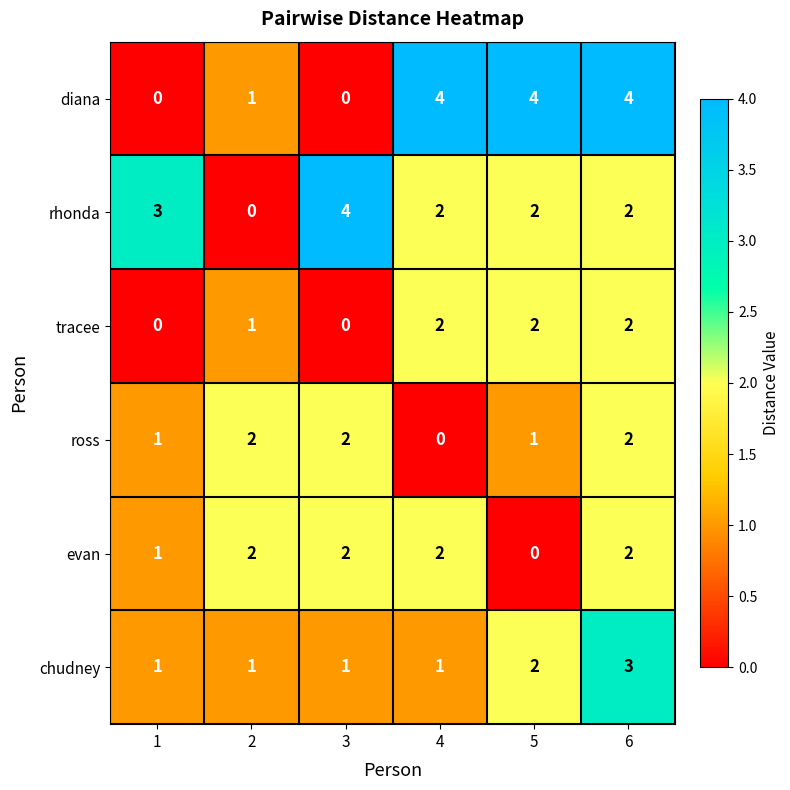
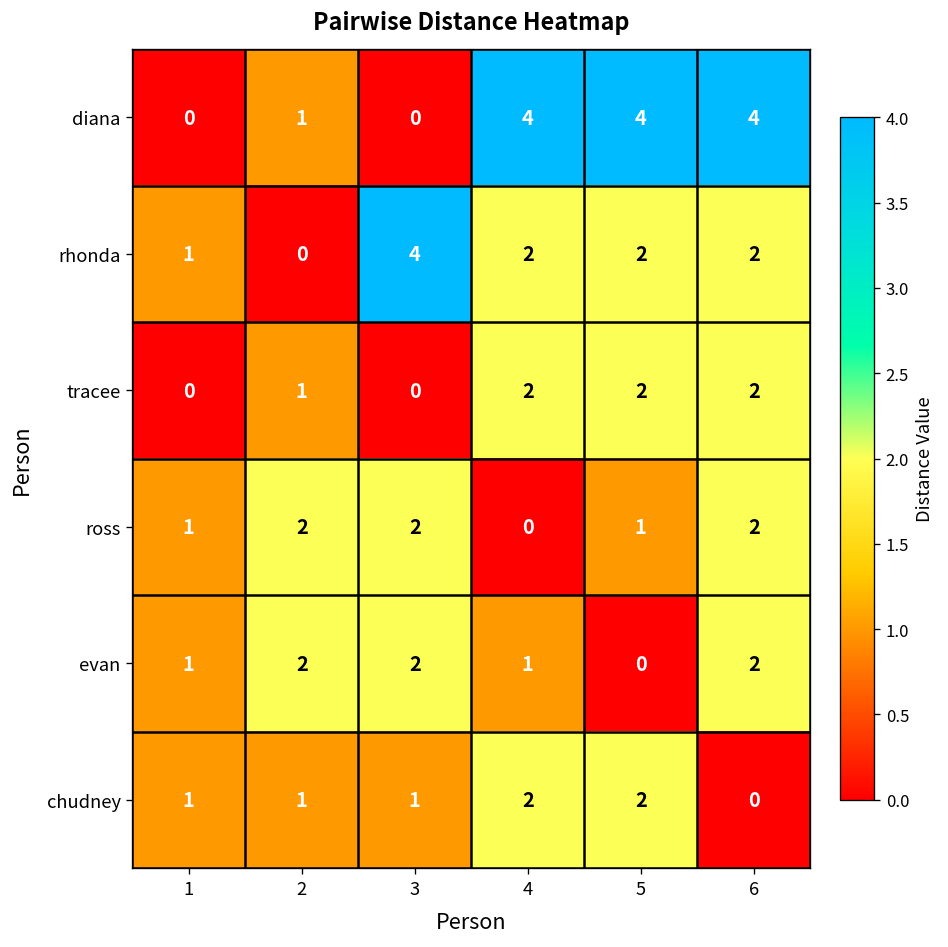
rhonda, 1: 3 -> 1
evan, 4: 2 -> 1
chudney, 4: 1 -> 2
chudney, 6: 3 -> 0
